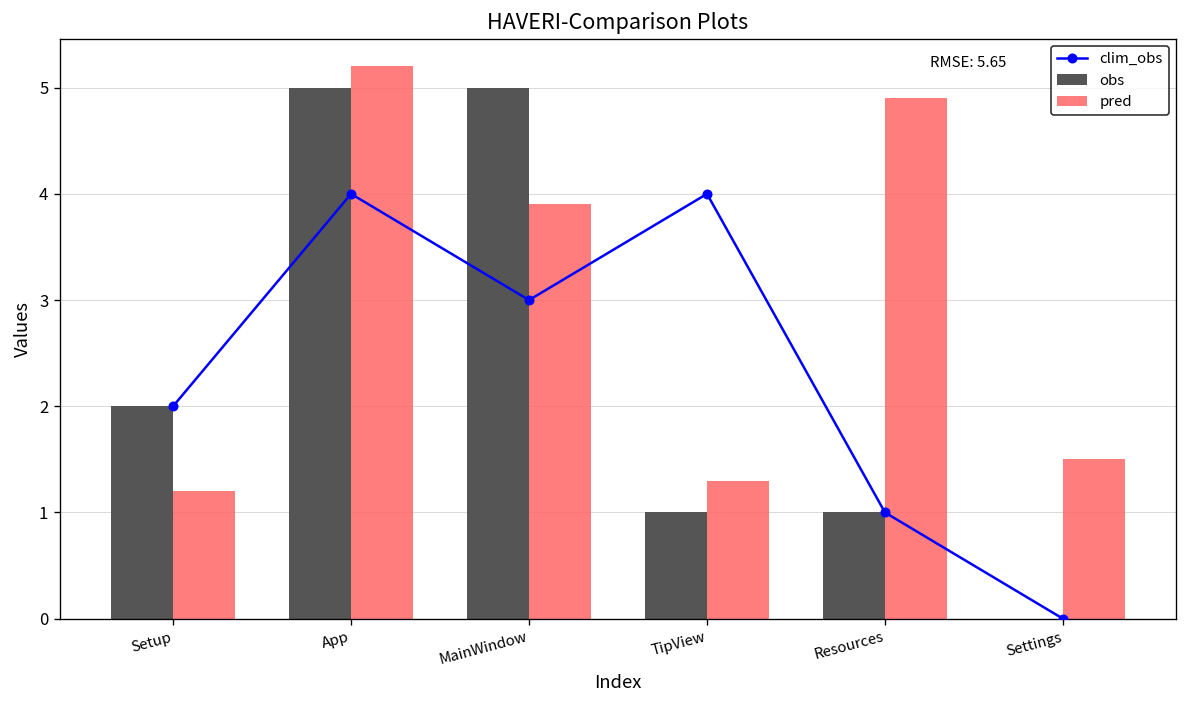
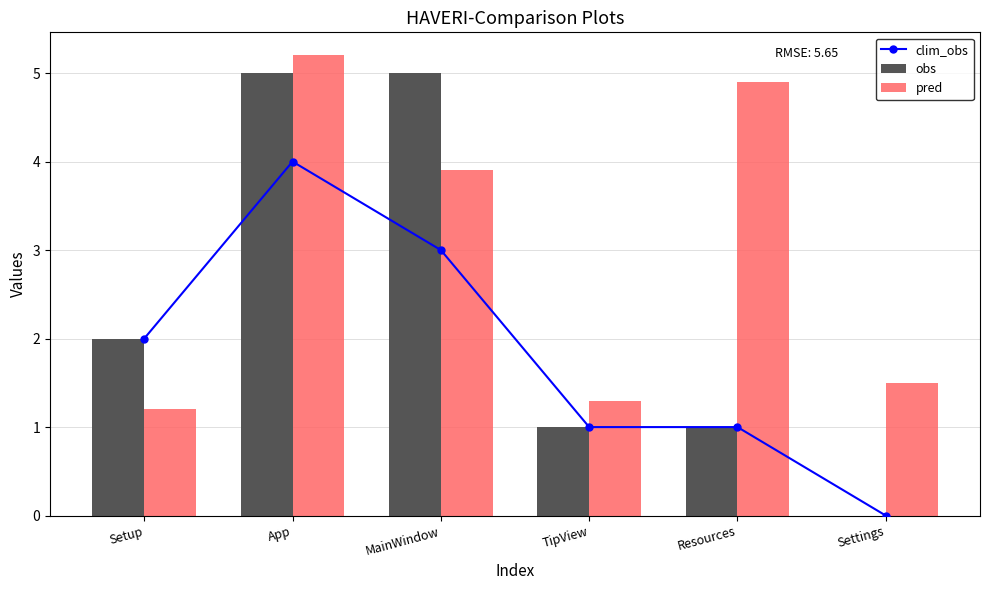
clim_obs, TipView: 4 -> 1
